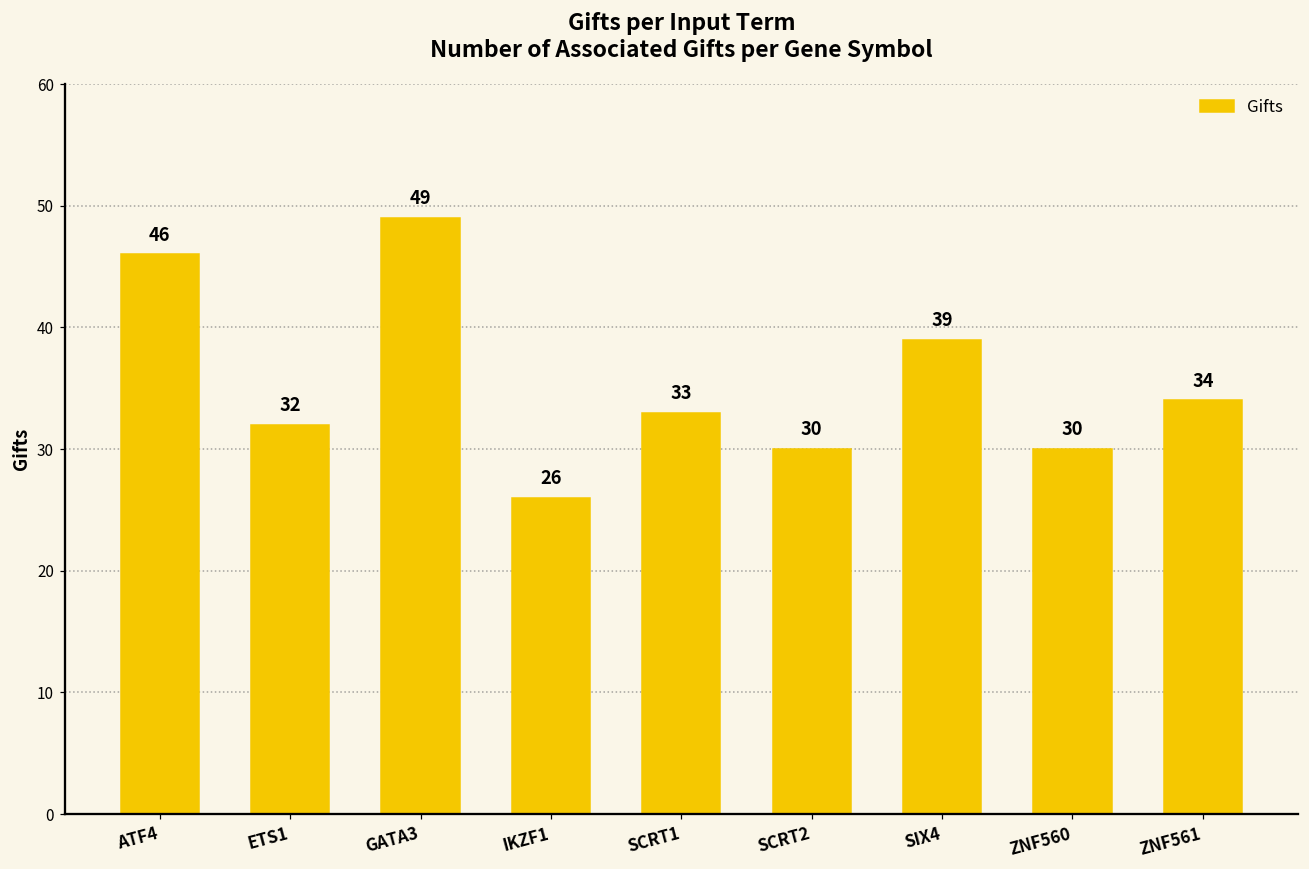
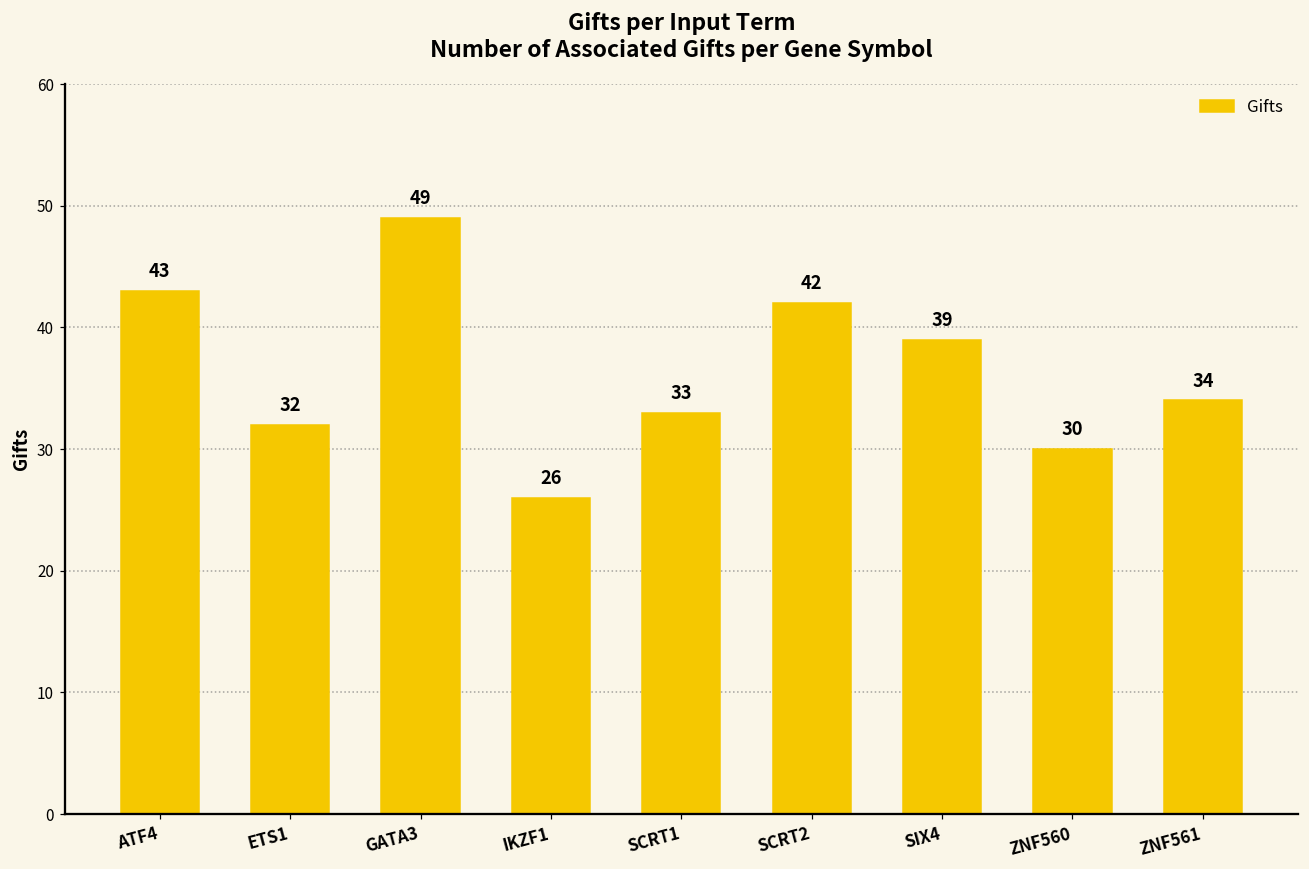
ATF4: 46 -> 43
SCRT2: 30 -> 42
